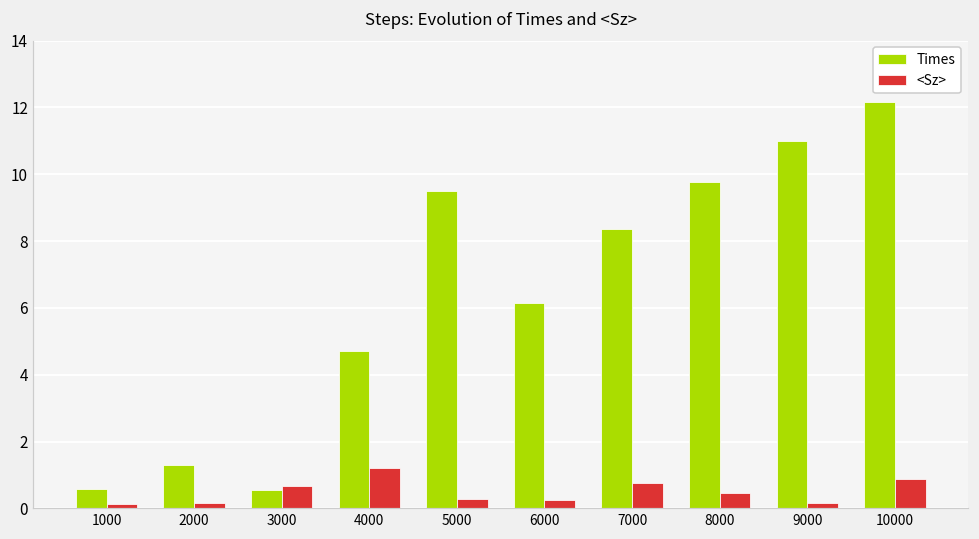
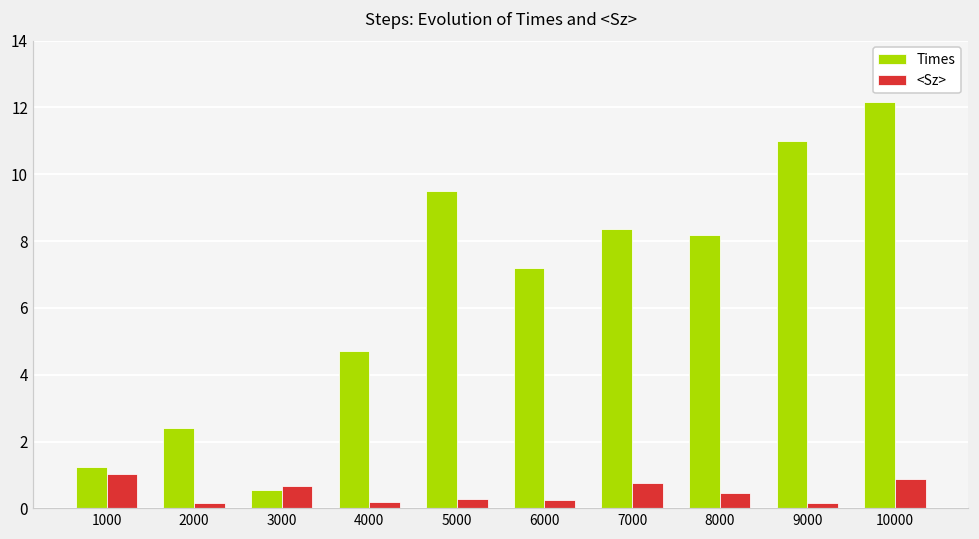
Times, 1000: 0.6 -> 1.2
<Sz>, 1000: 0.1 -> 1.0
Times, 2000: 1.3 -> 2.4
<Sz>, 4000: 1.2 -> 0.2
Times, 6000: 6.1 -> 7.2
Times, 8000: 9.8 -> 8.2
